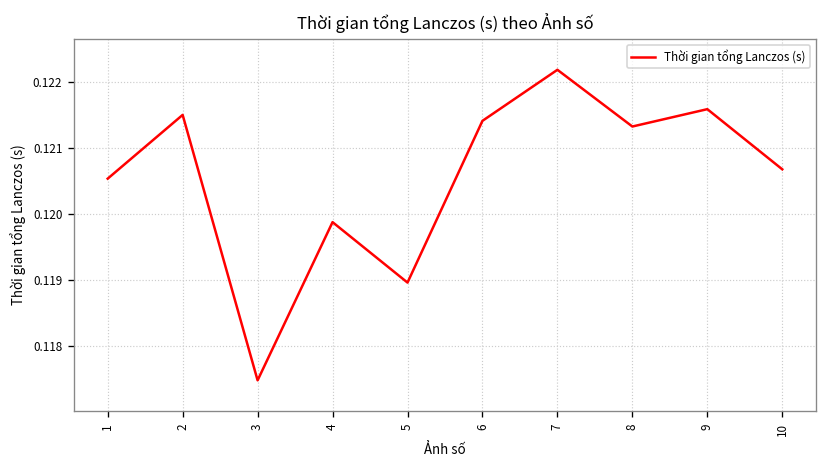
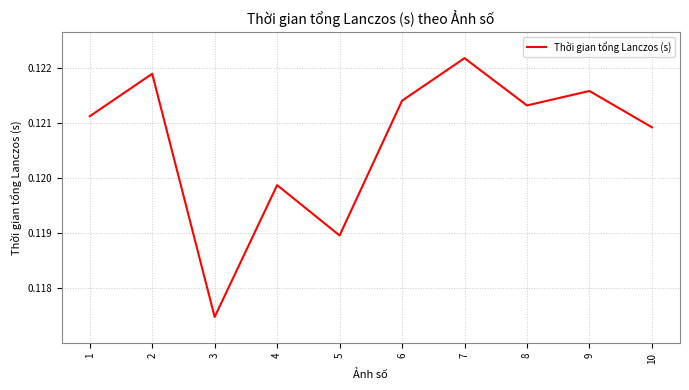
1: 0.1205 -> 0.1211
2: 0.1215 -> 0.1219
10: 0.1207 -> 0.1209
